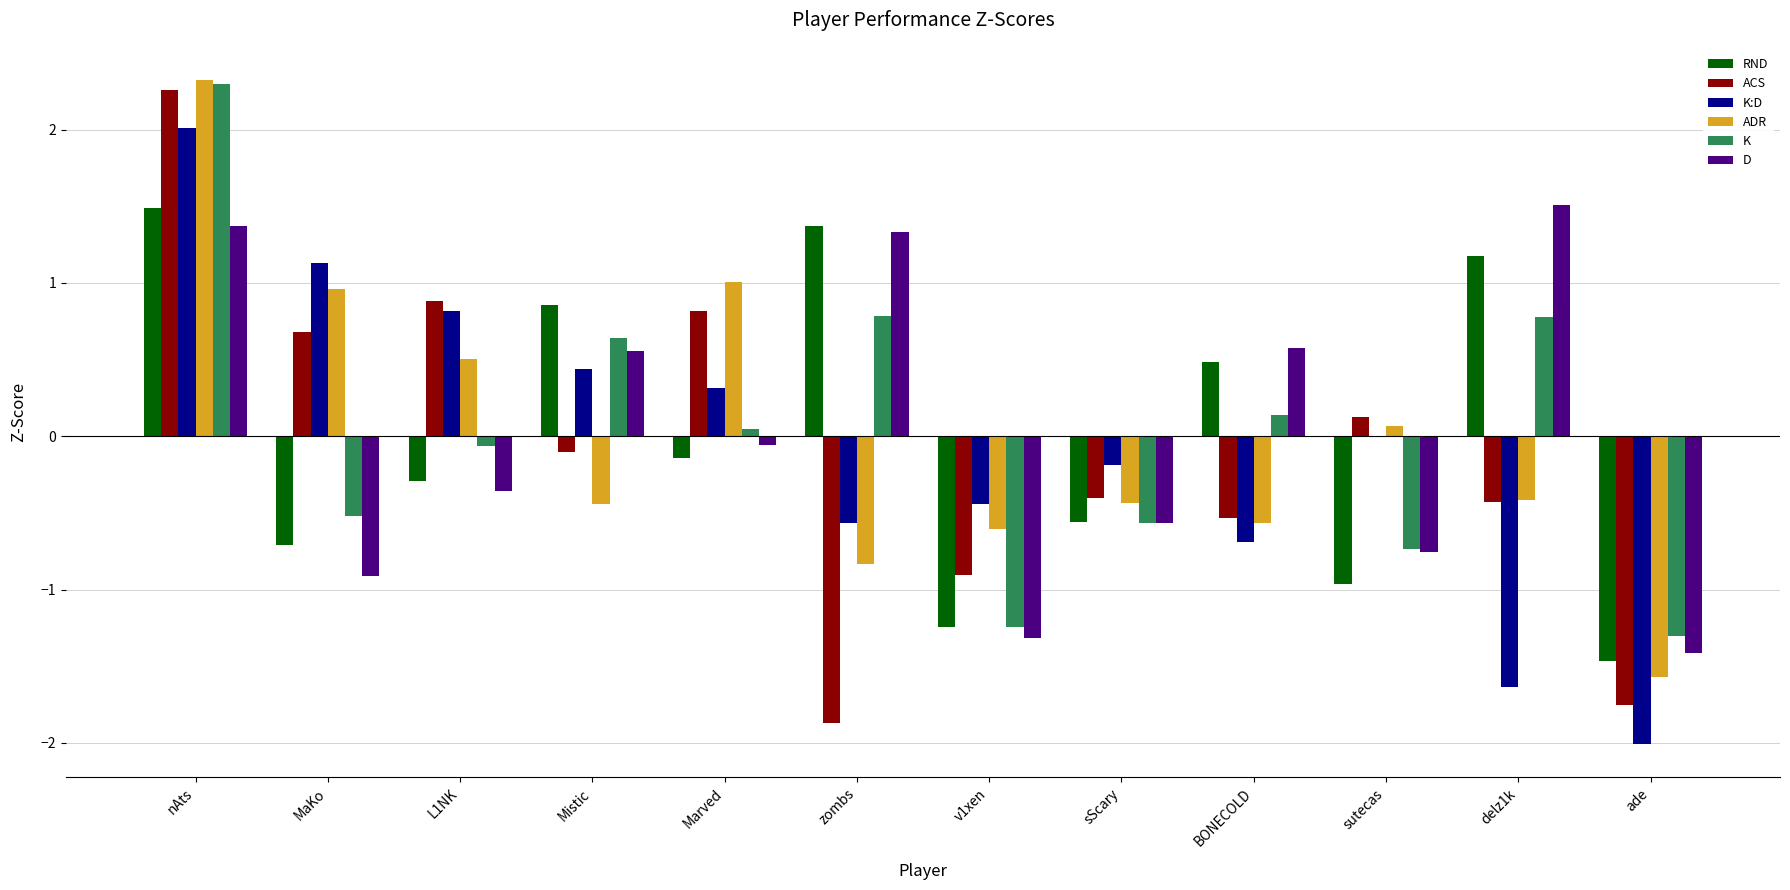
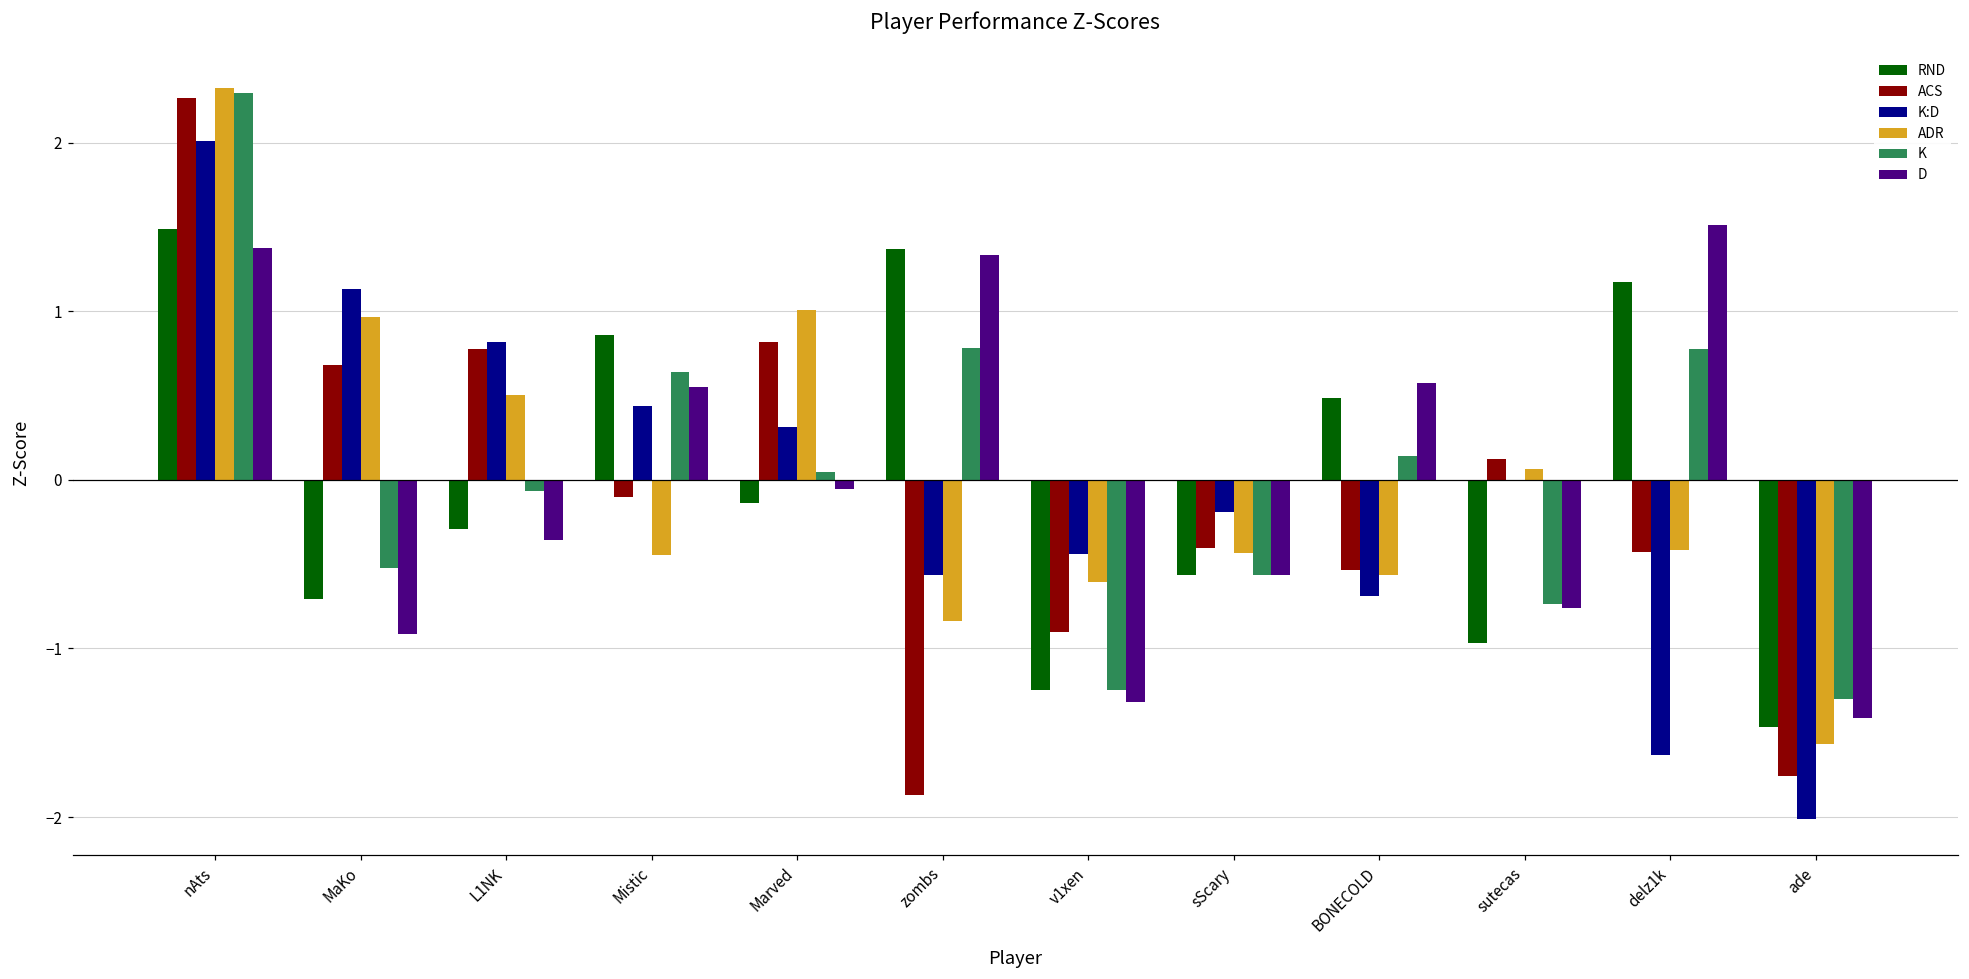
ACS, L1NK: 0.89 -> 0.78
